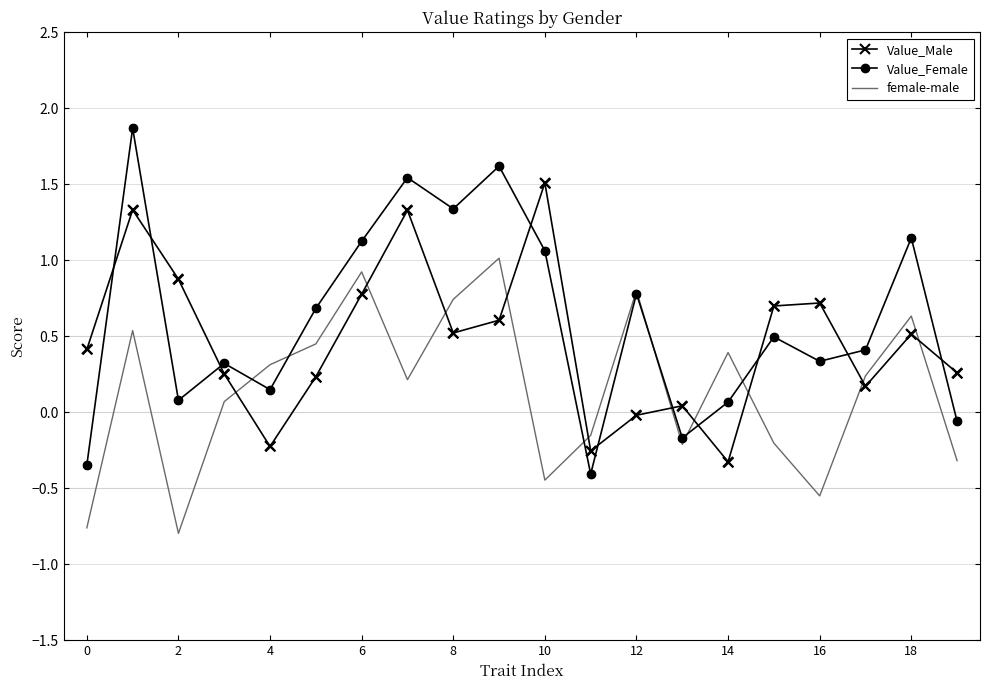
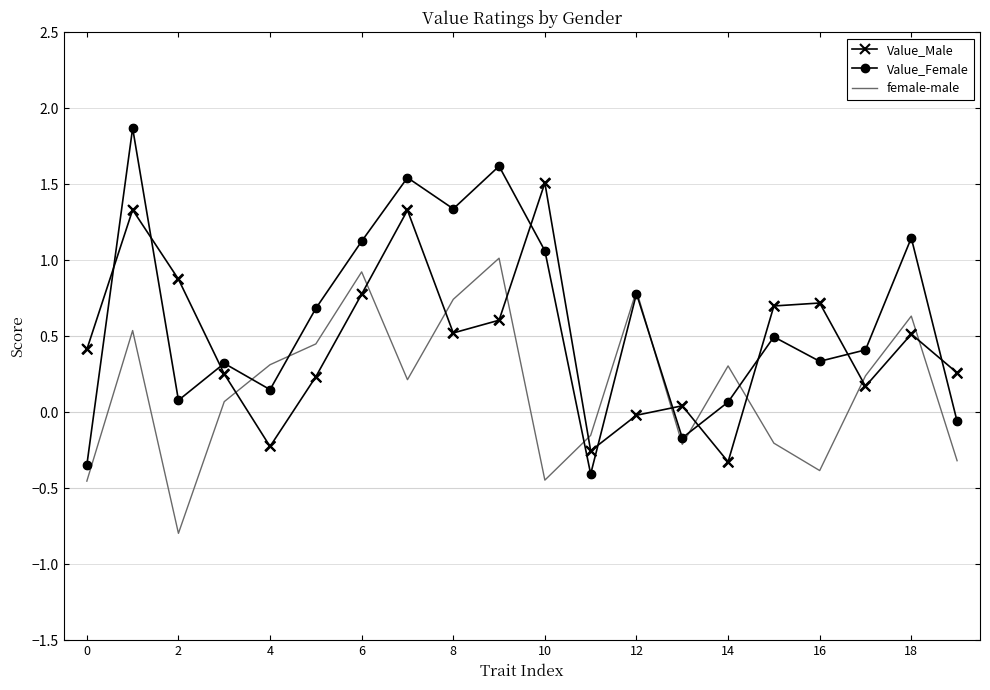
female-male, 0: -0.76 -> -0.45
female-male, 14: 0.39 -> 0.30
female-male, 16: -0.55 -> -0.38
